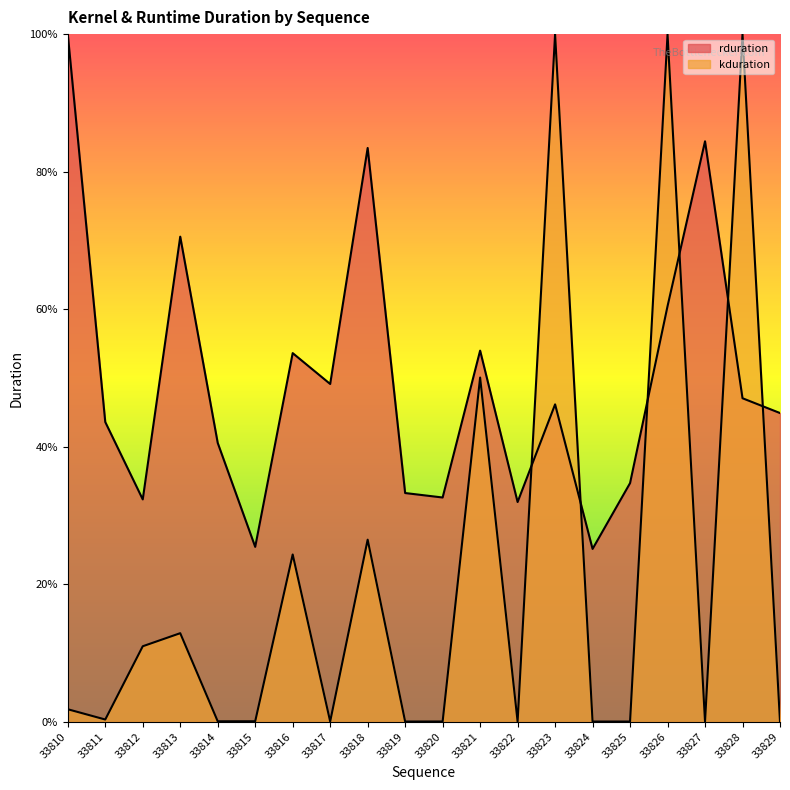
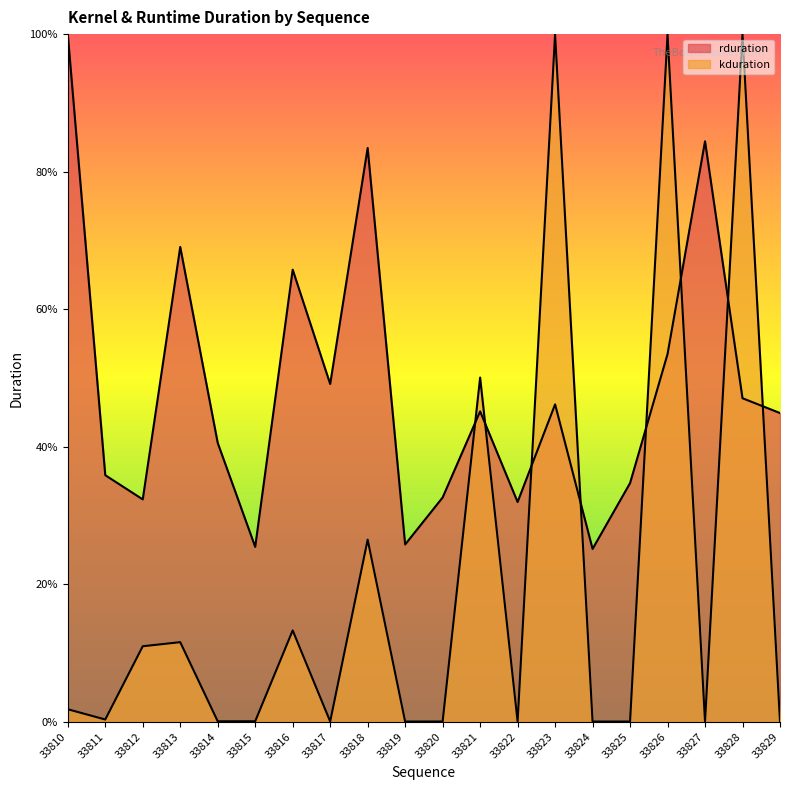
rduration, 33811: 44% -> 36%
rduration, 33813: 71% -> 69%
kduration, 33813: 13% -> 12%
rduration, 33816: 54% -> 66%
kduration, 33816: 24% -> 13%
rduration, 33819: 33% -> 26%
rduration, 33821: 54% -> 45%
rduration, 33826: 60% -> 53%
